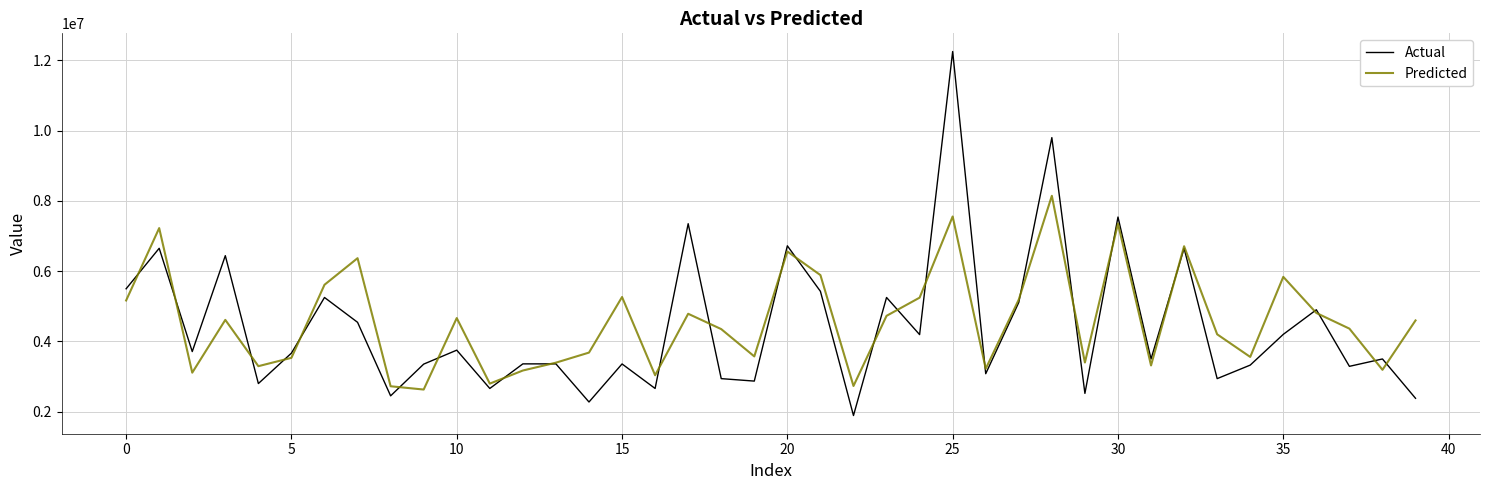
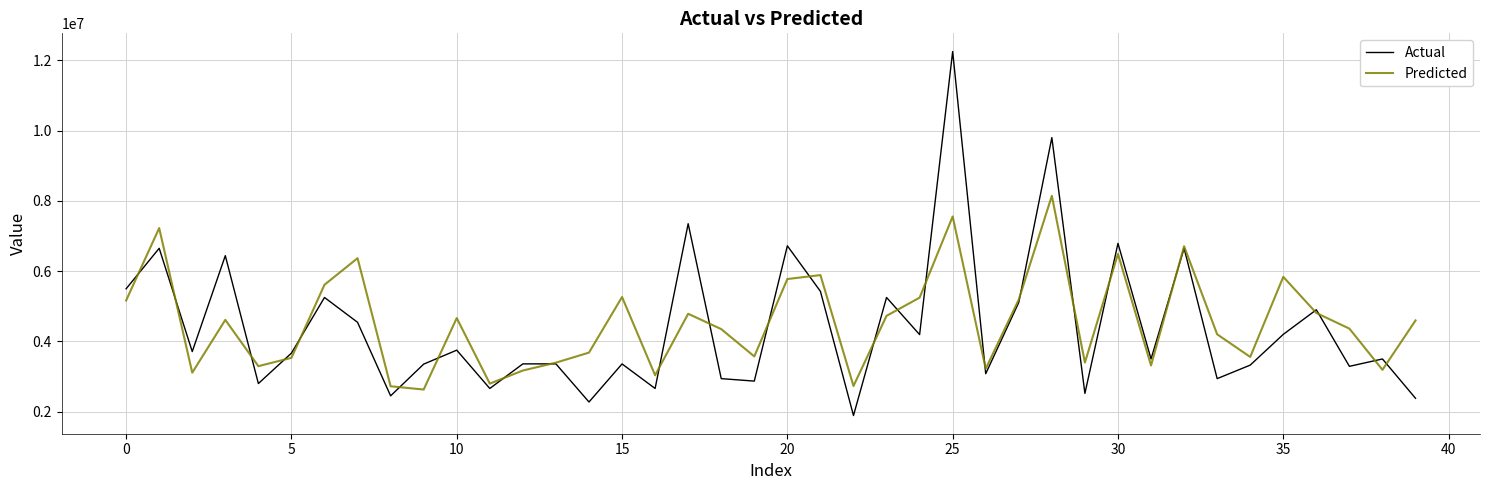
Predicted, 20: 6600000 -> 5800000
Actual, 30: 7500000 -> 6800000
Predicted, 30: 7400000 -> 6500000
